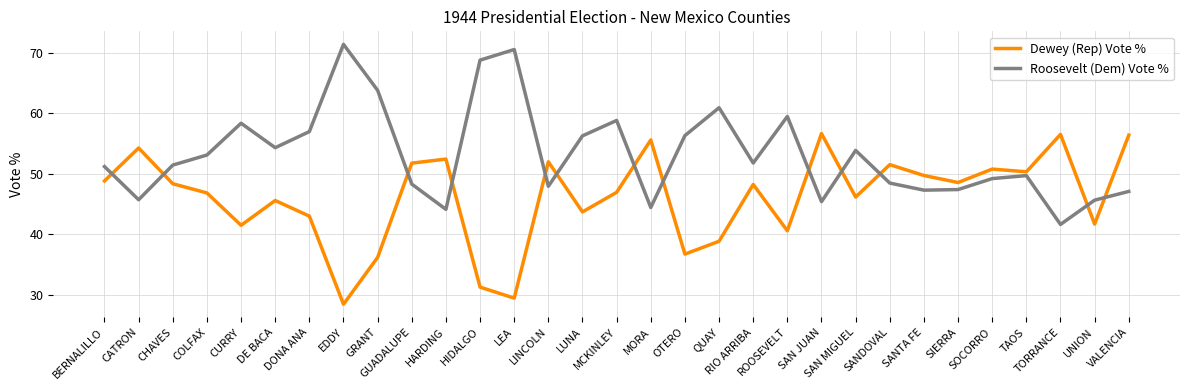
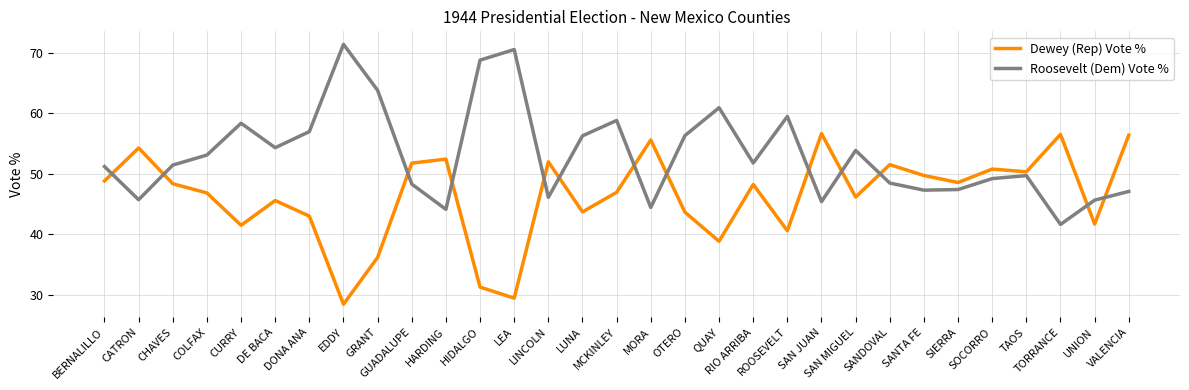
Roosevelt (Dem) Vote %, LINCOLN: 48 -> 46
Dewey (Rep) Vote %, OTERO: 37 -> 44
